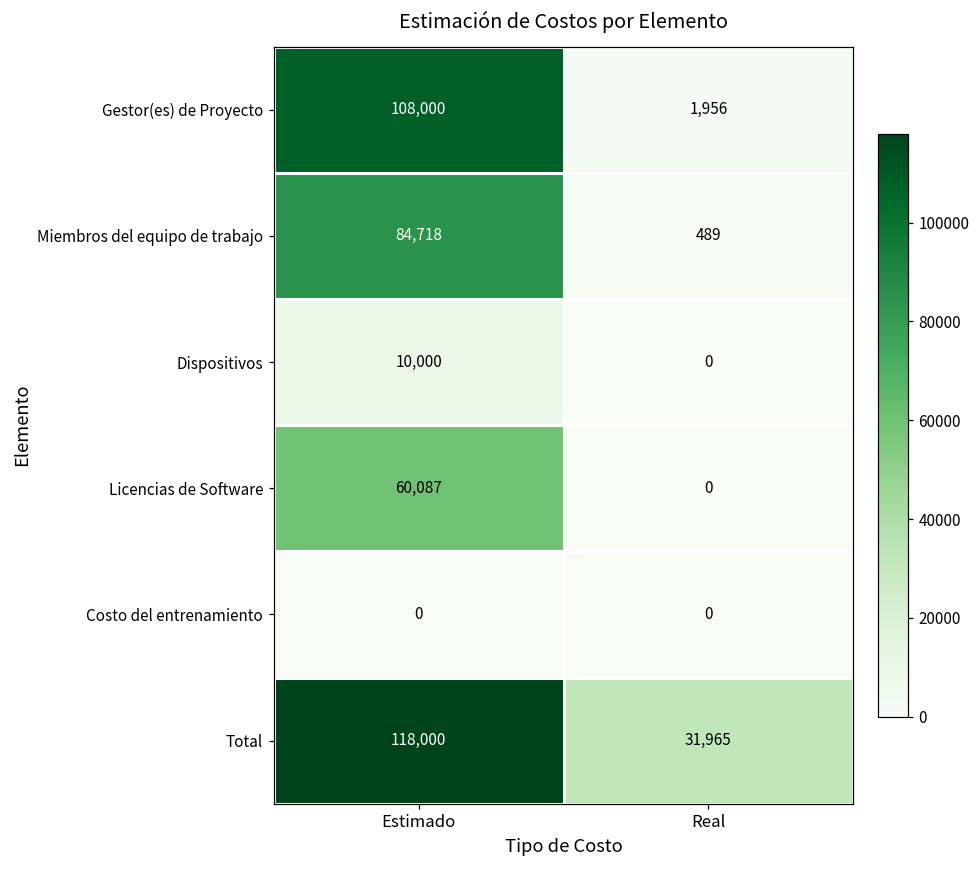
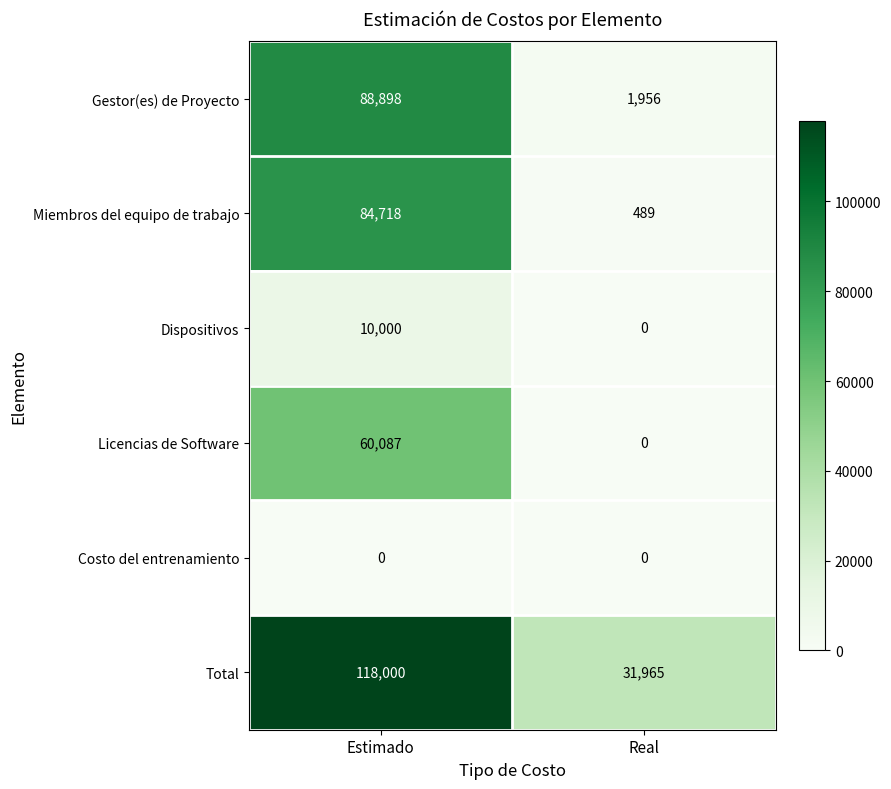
Gestor(es) de Proyecto, Estimado: 108,000 -> 88,898
